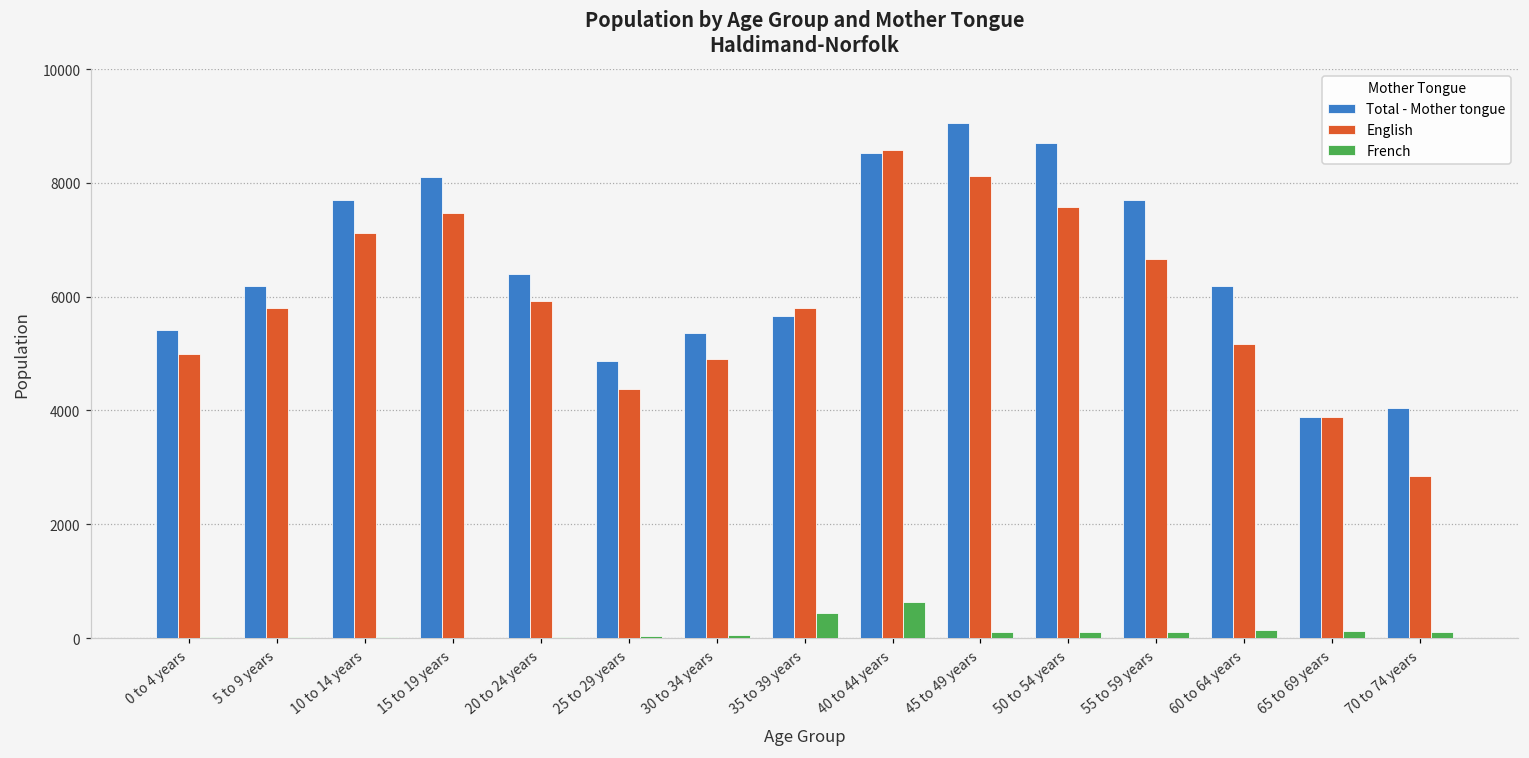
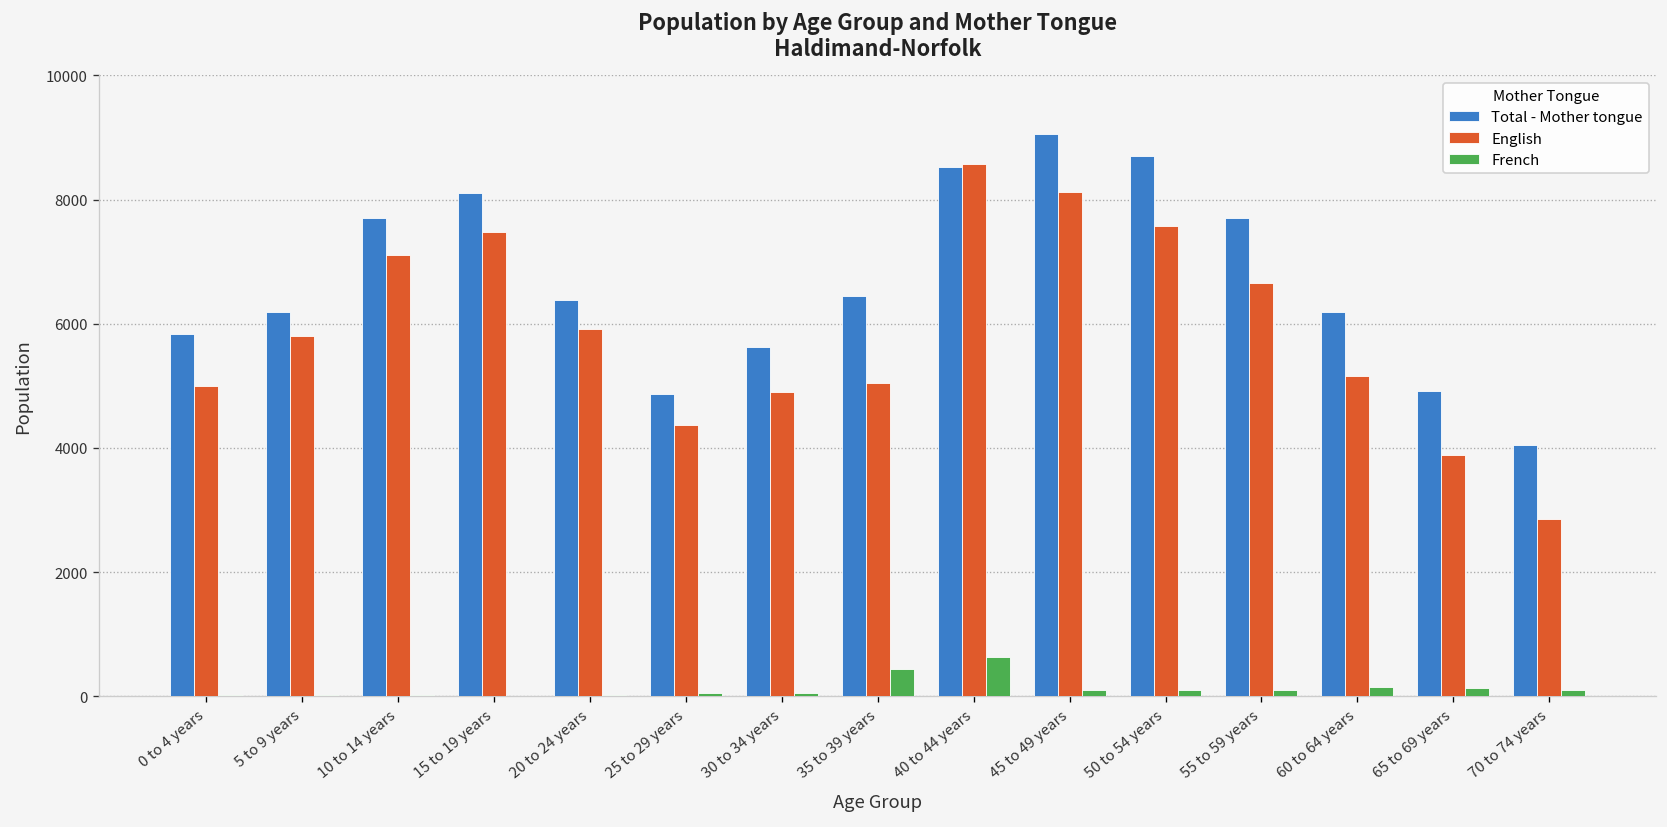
Total - Mother tongue, 0 to 4 years: 5400 -> 5800
Total - Mother tongue, 30 to 34 years: 5400 -> 5600
Total - Mother tongue, 35 to 39 years: 5700 -> 6400
English, 35 to 39 years: 5800 -> 5100
Total - Mother tongue, 65 to 69 years: 3900 -> 4900
